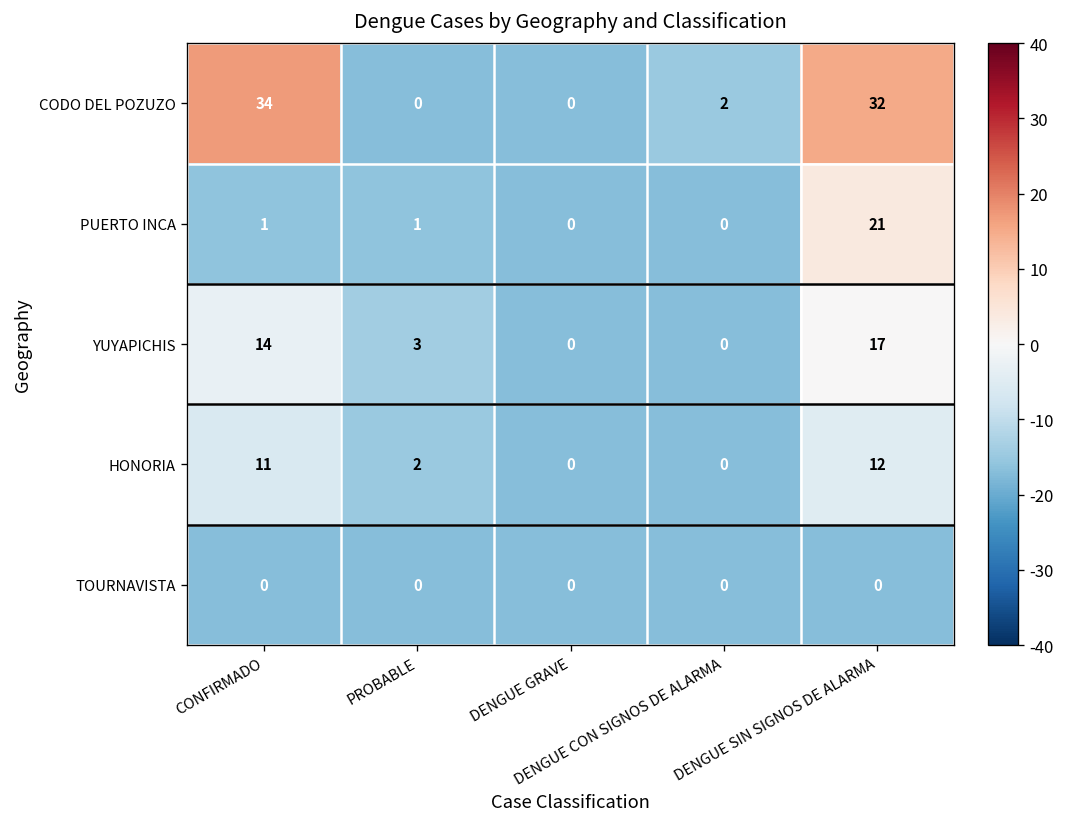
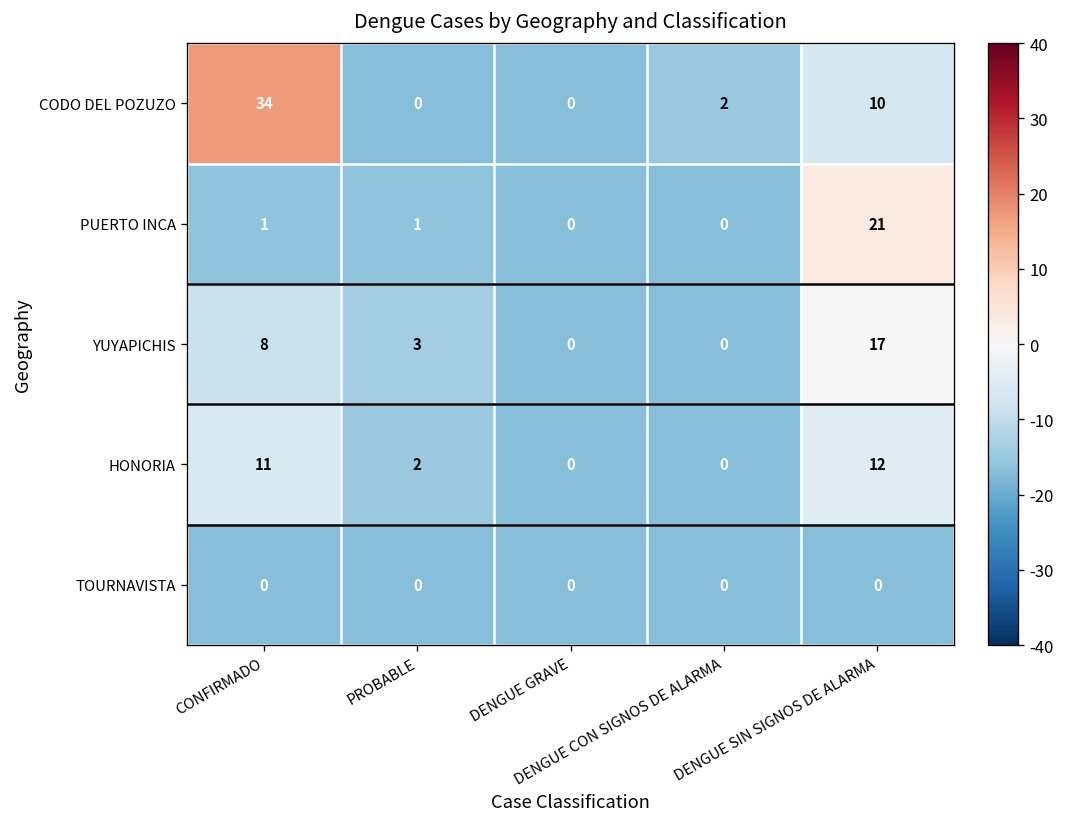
CODO DEL POZUZO, DENGUE SIN SIGNOS DE ALARMA: 32 -> 10
YUYAPICHIS, CONFIRMADO: 14 -> 8
